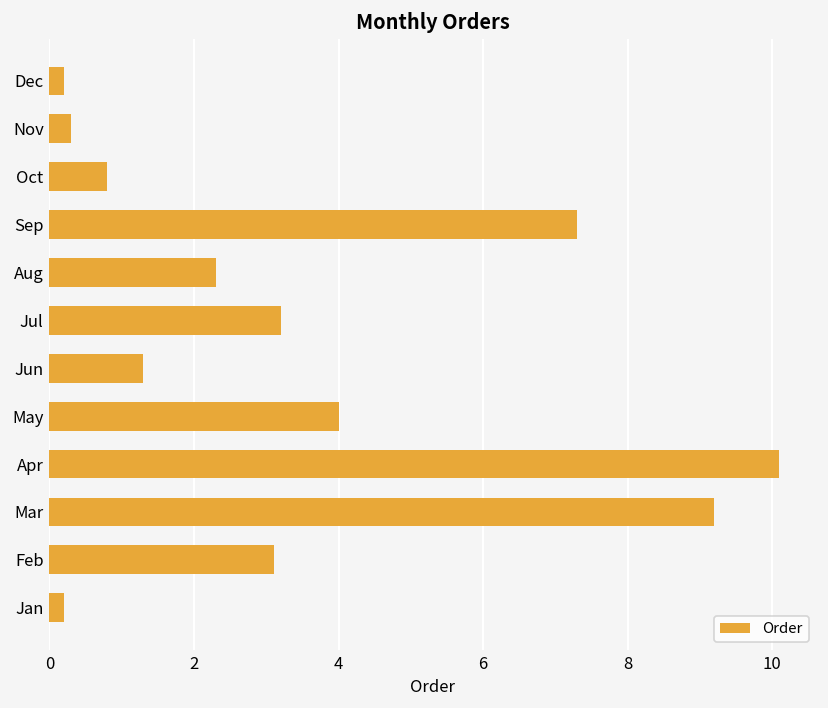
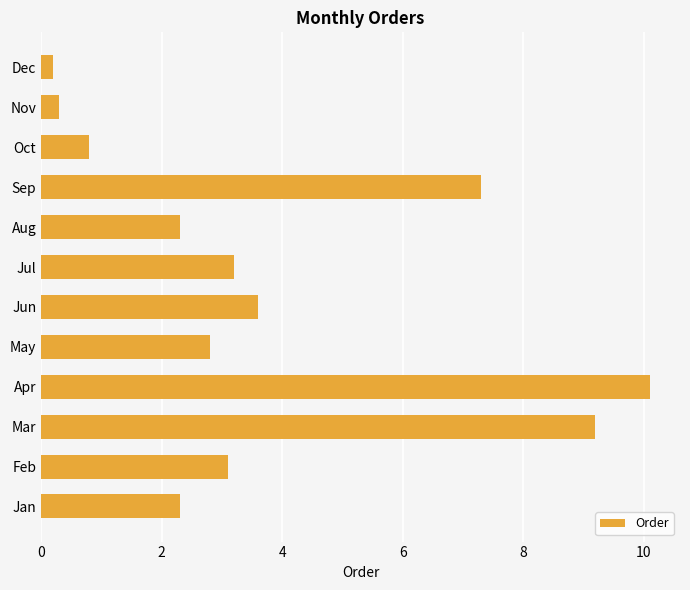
Jun: 1.3 -> 3.6
May: 4.0 -> 2.8
Jan: 0.2 -> 2.3
